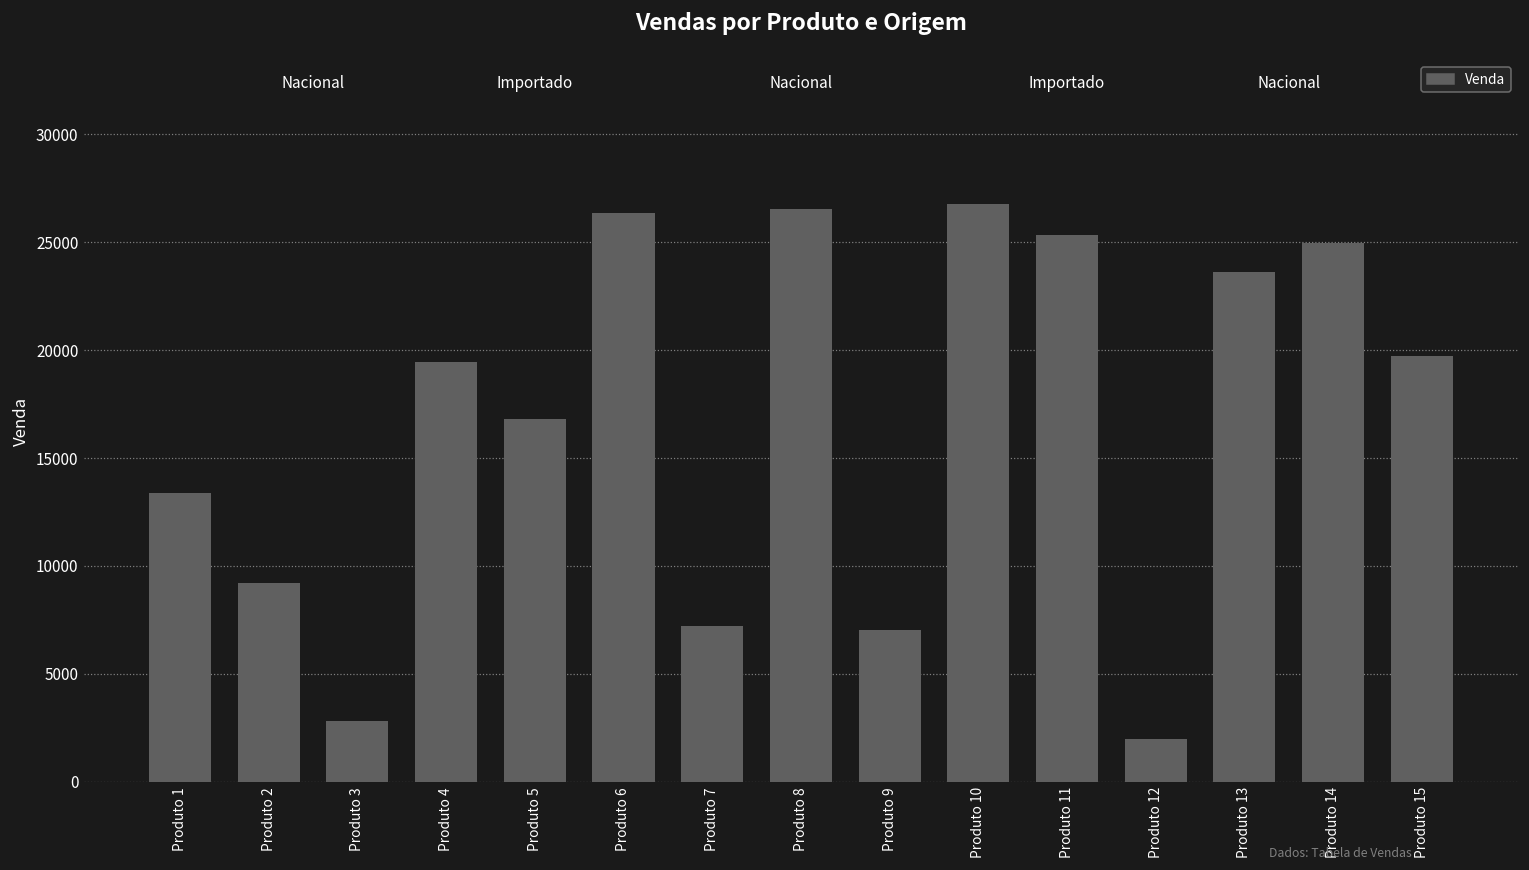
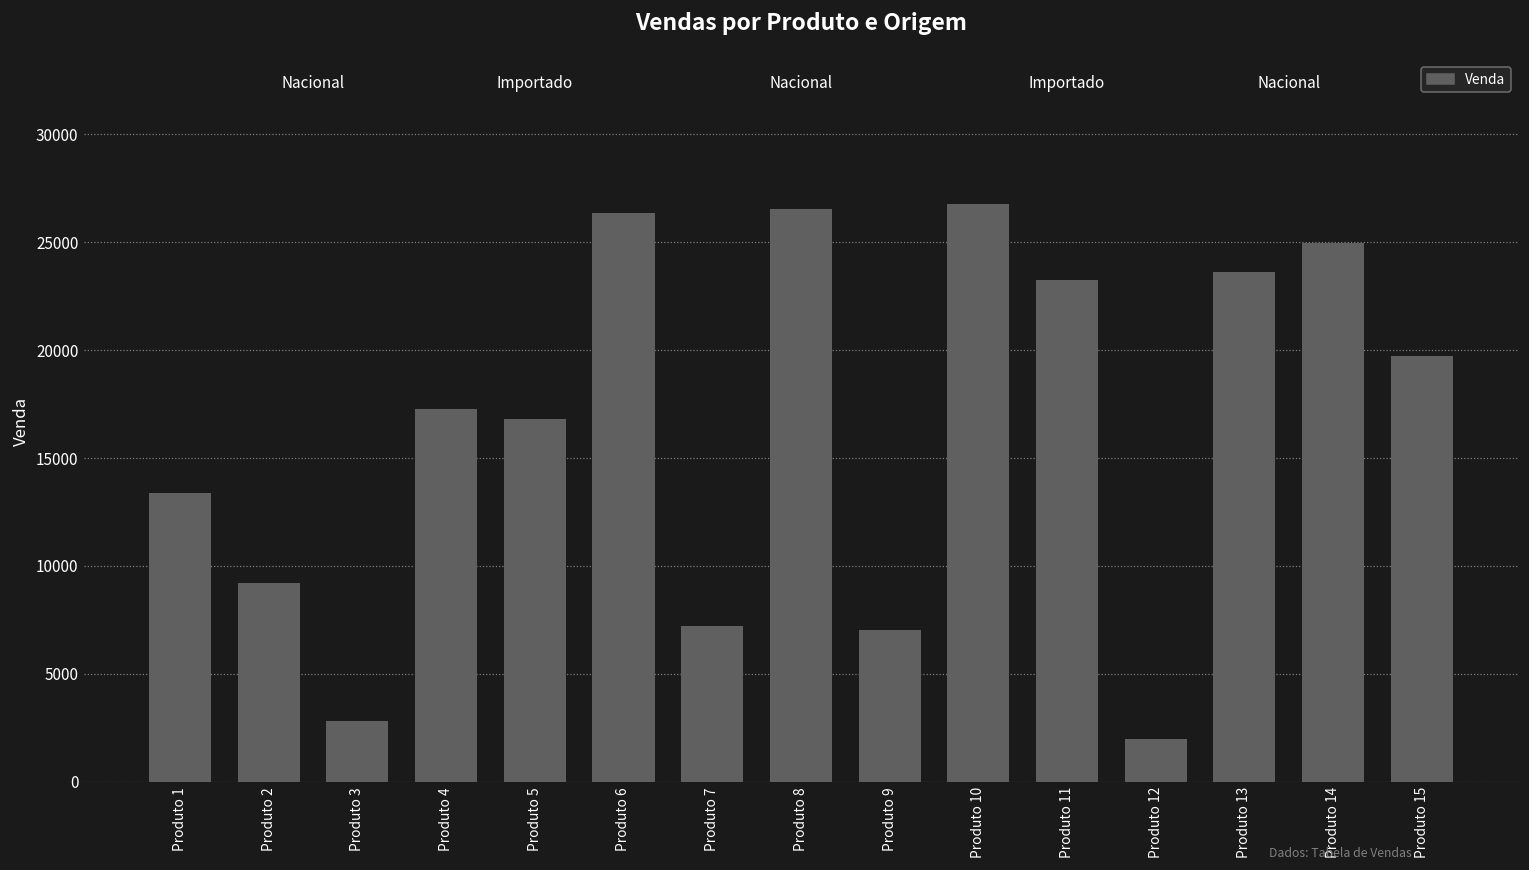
Produto 4: 19400 -> 17300
Produto 11: 25400 -> 23300
